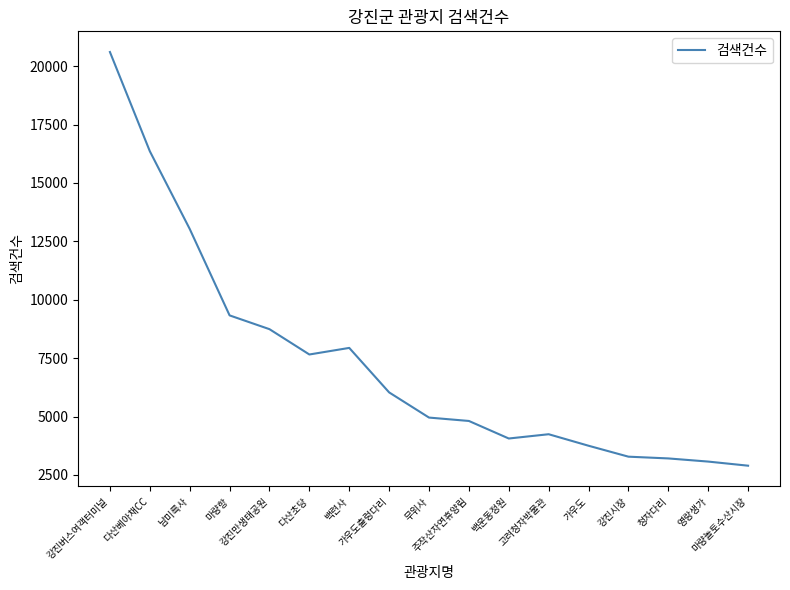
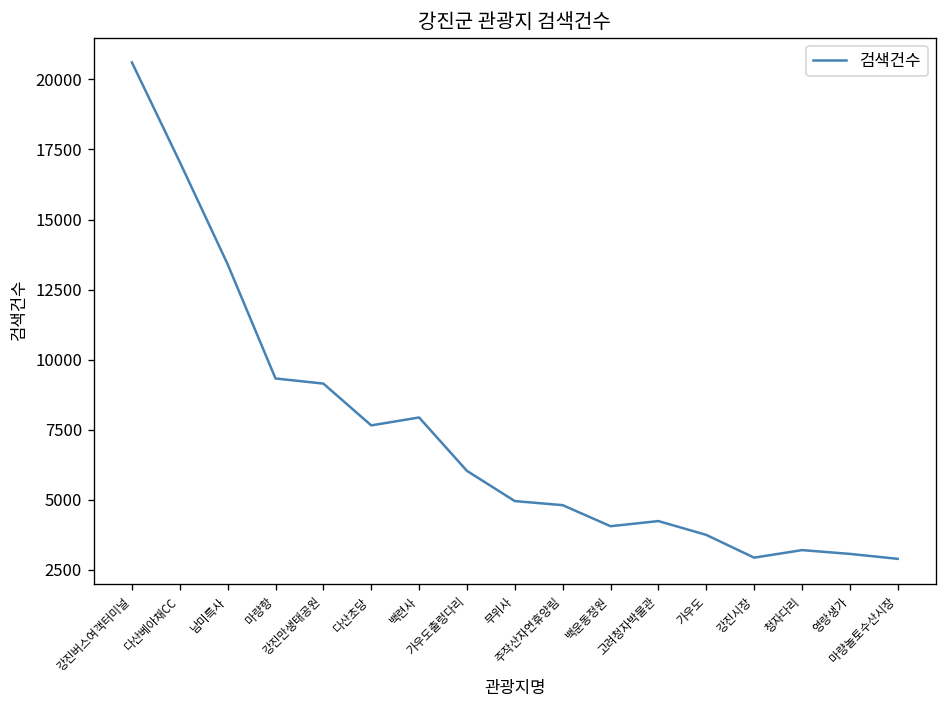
다산베아채CC: 16400 -> 17100
남미륵사: 13000 -> 13400
강진만생태공원: 8700 -> 9100
강진시장: 3300 -> 2900
